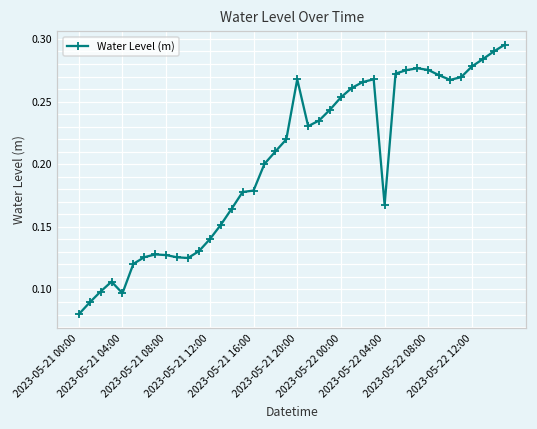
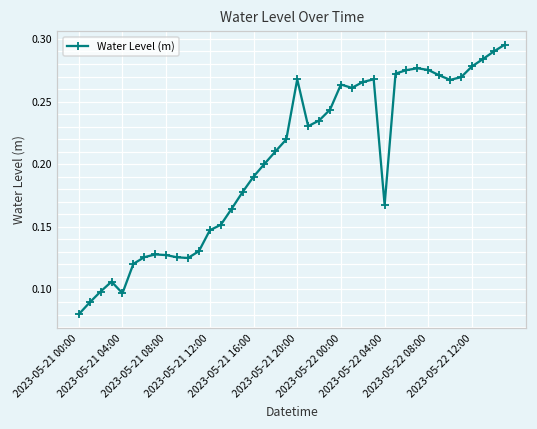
2023-05-21 12:00: 0.140 -> 0.147
2023-05-21 16:00: 0.179 -> 0.190
2023-05-22 00:00: 0.253 -> 0.264
